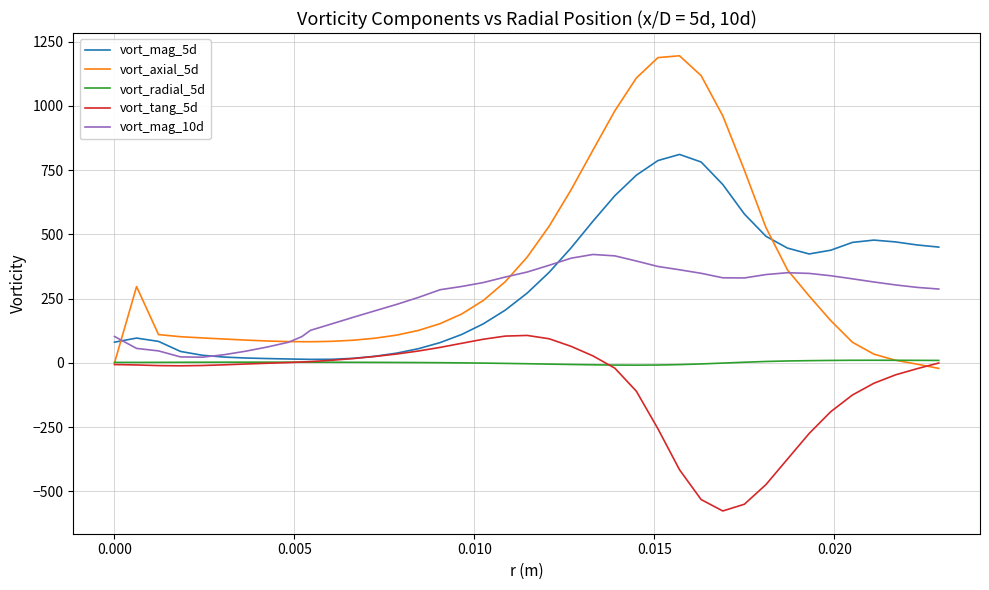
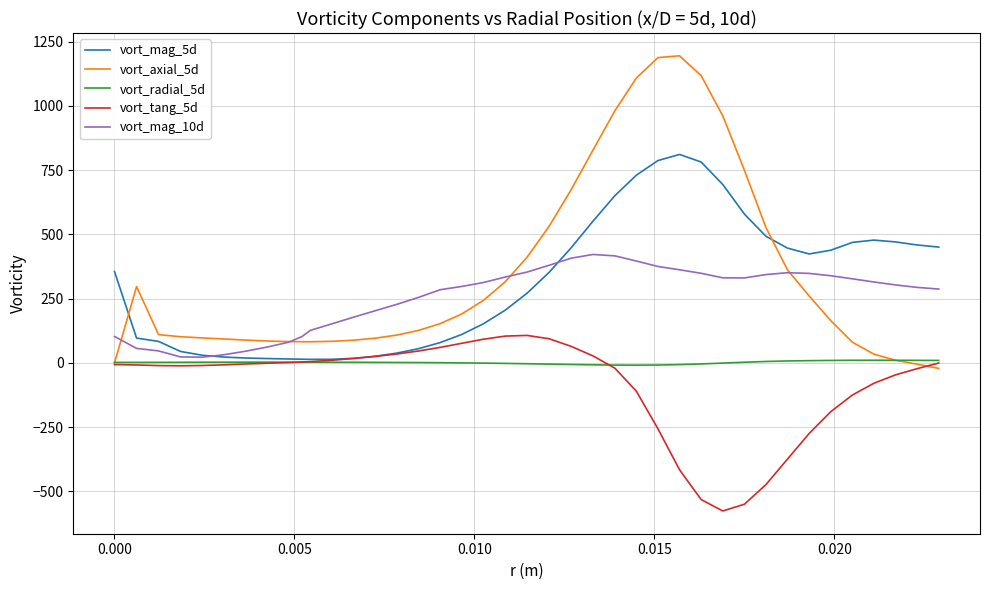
vort_mag_5d, 0.000: 80 -> 360
